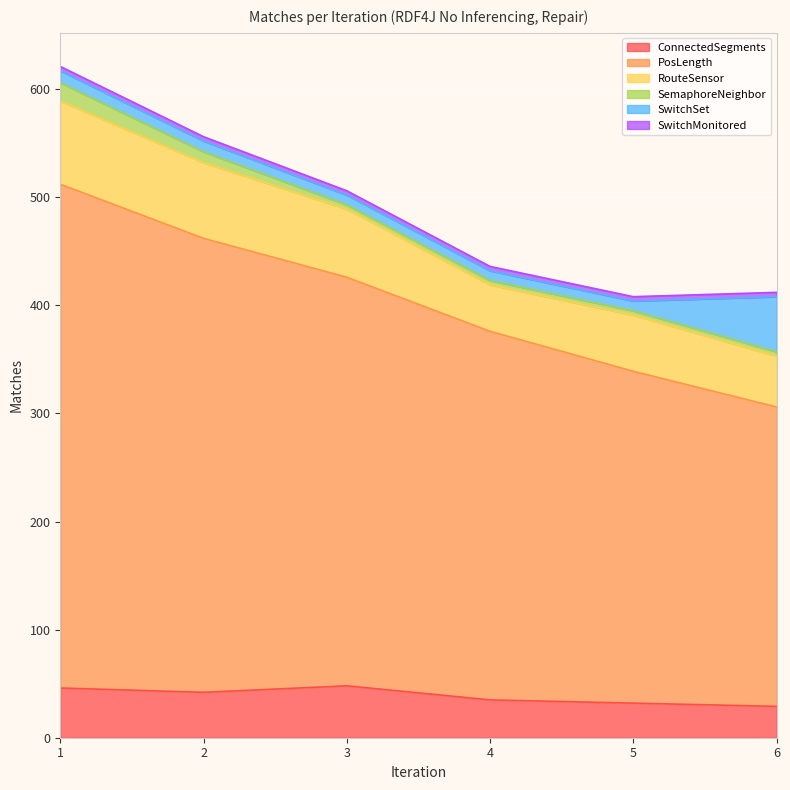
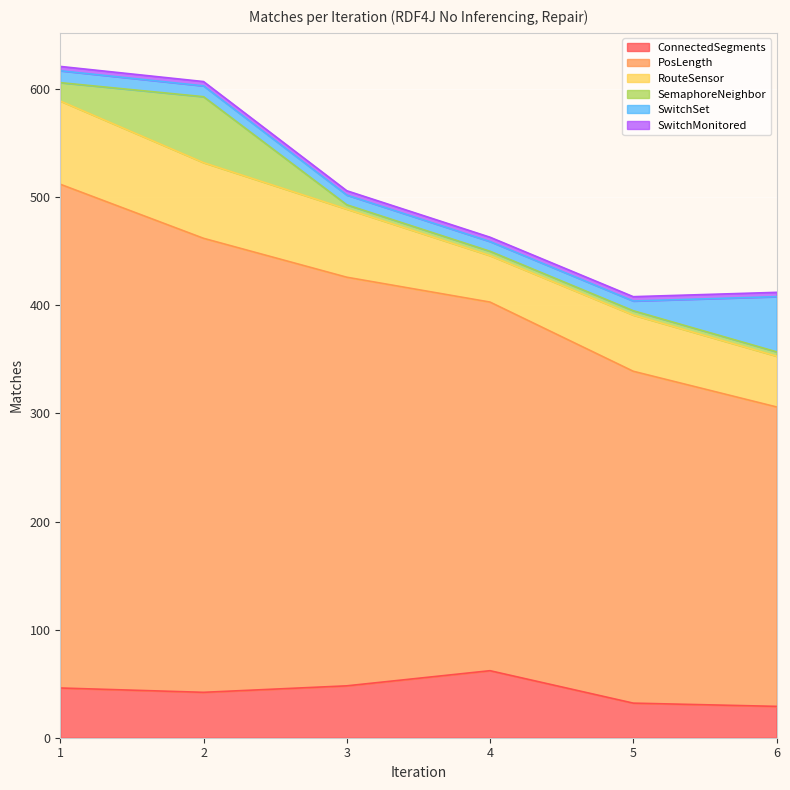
SemaphoreNeighbor, 2: 10 -> 61
ConnectedSegments, 4: 35 -> 62
